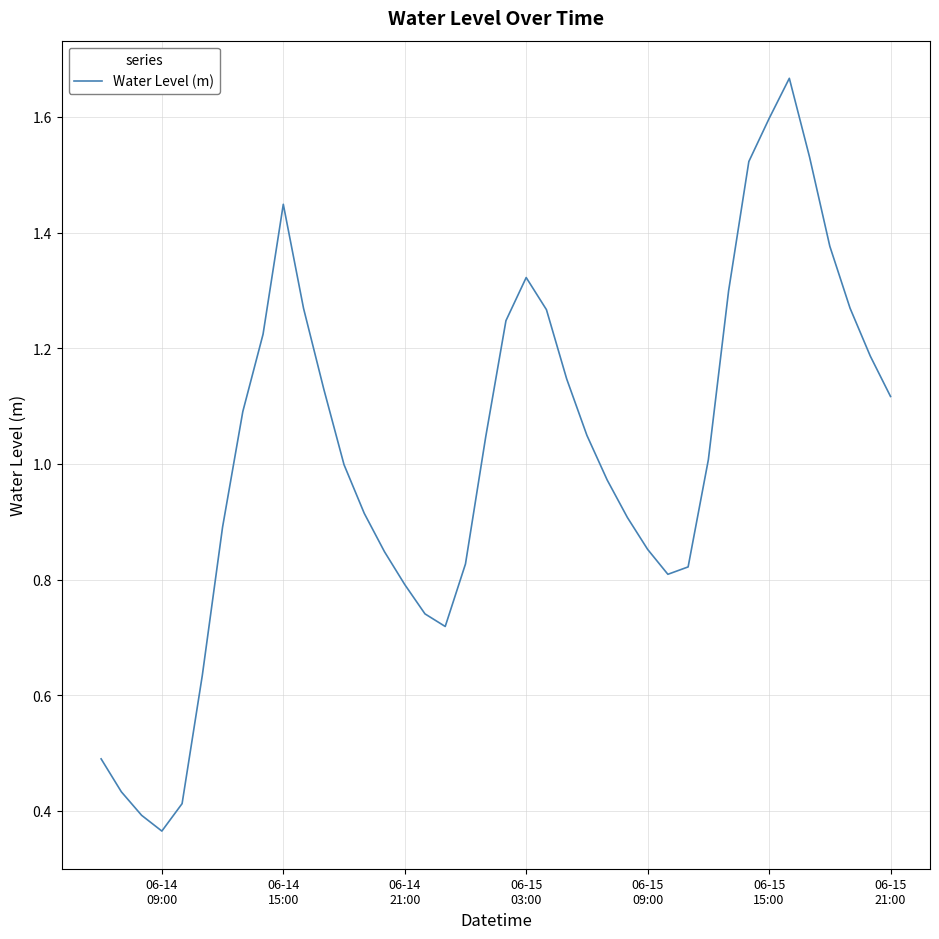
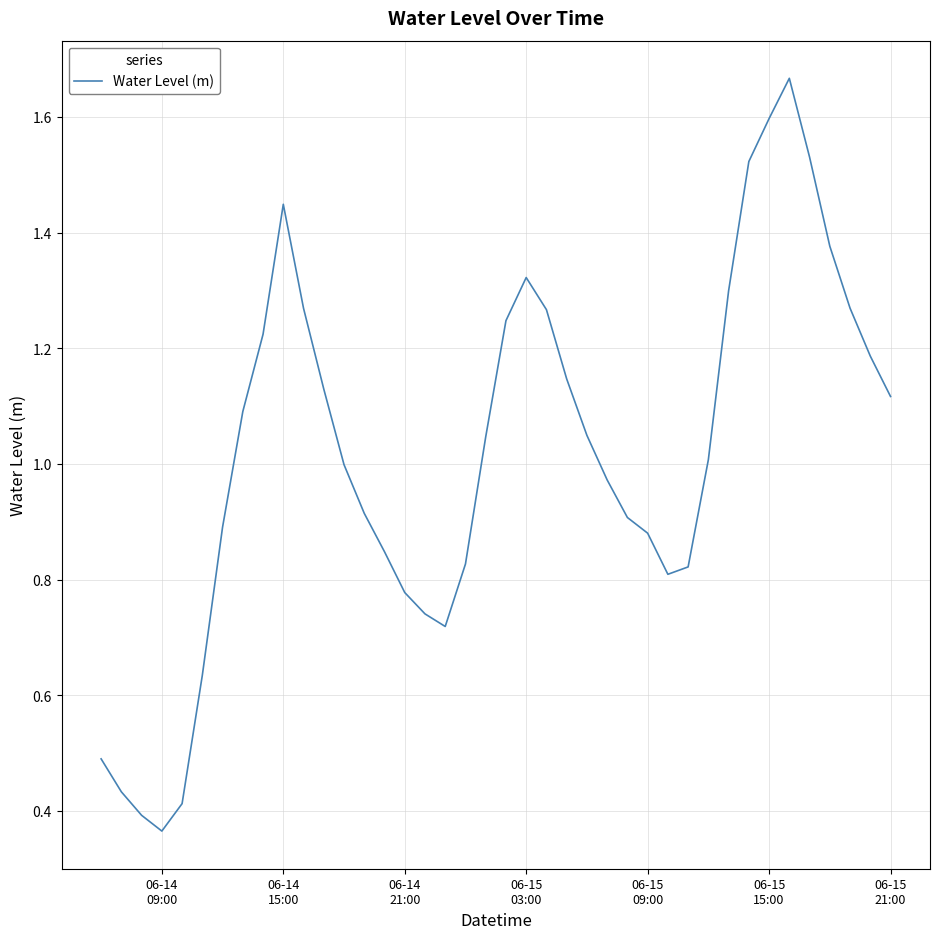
06-14 21:00: 0.79 -> 0.78
06-15 09:00: 0.85 -> 0.88
